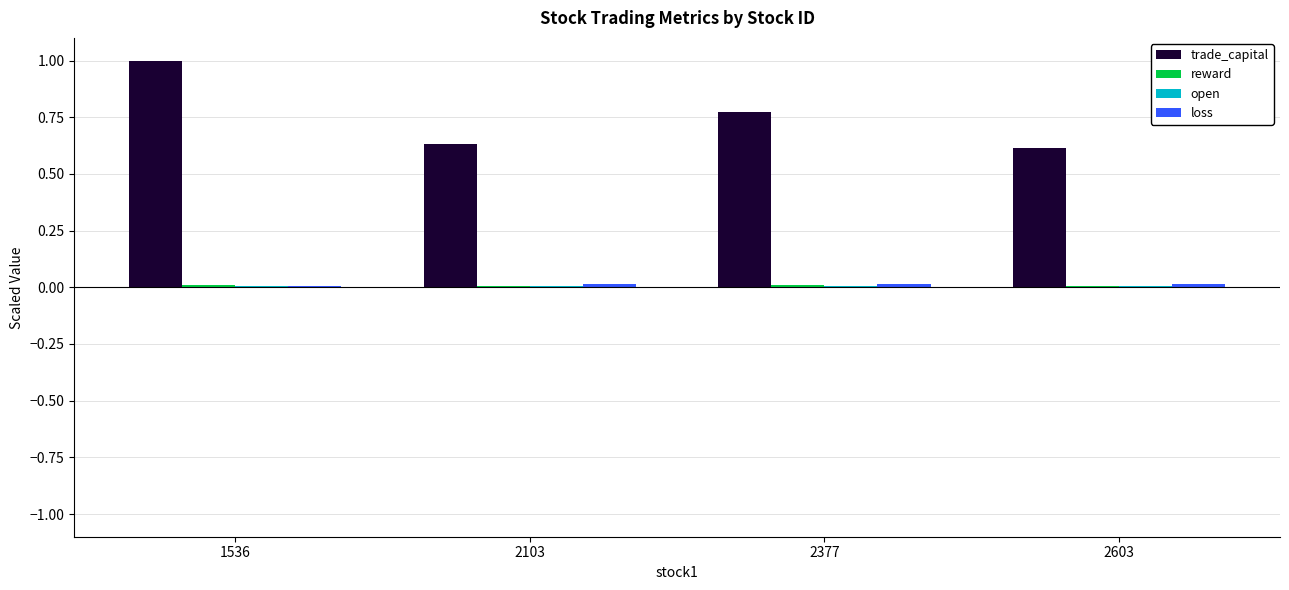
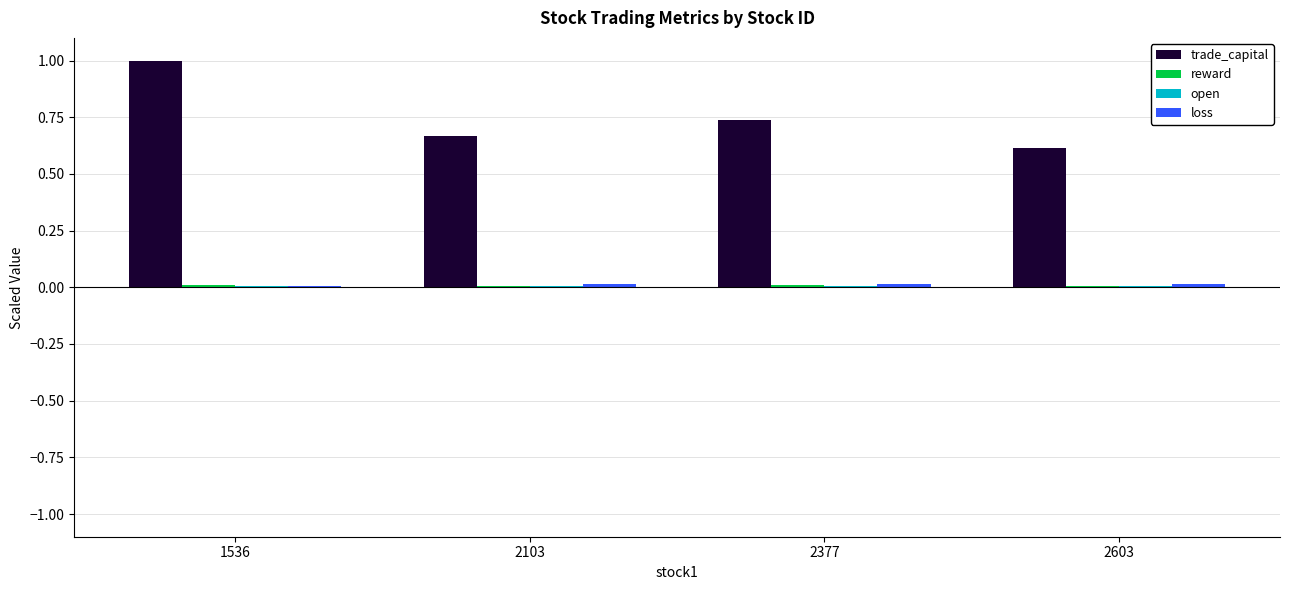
trade_capital, 2103: 0.63 -> 0.67
trade_capital, 2377: 0.77 -> 0.74
